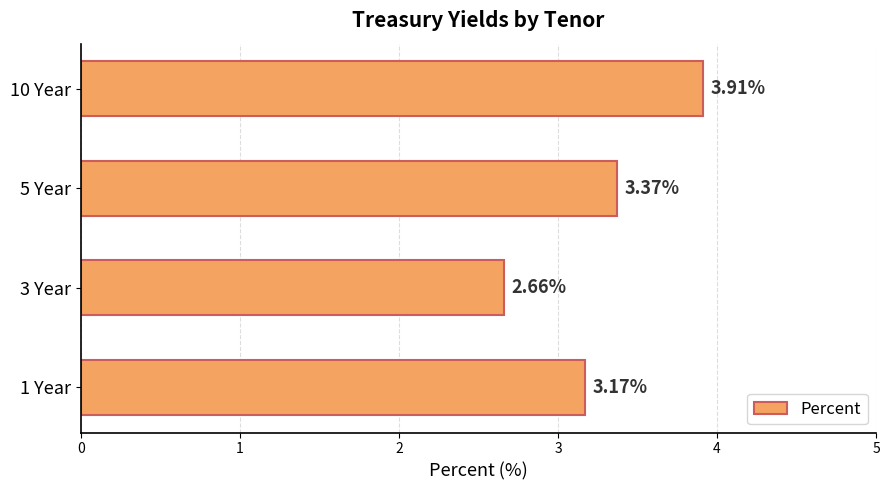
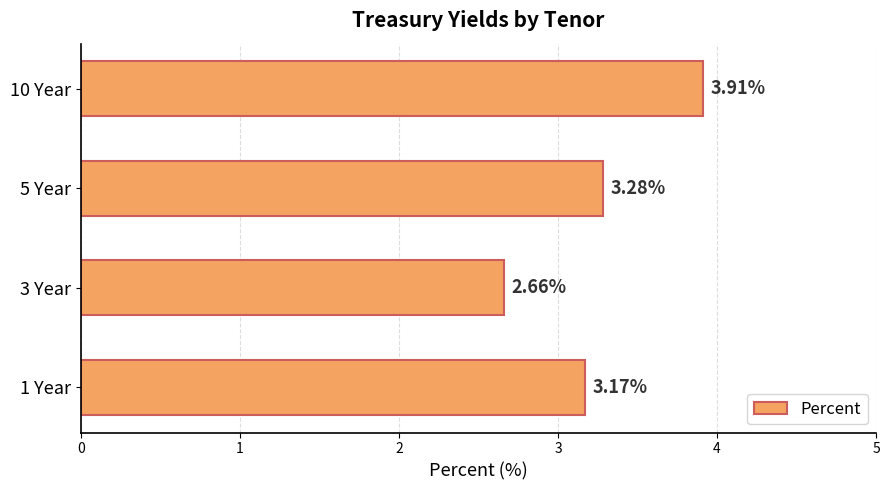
5 Year: 3.37% -> 3.28%
